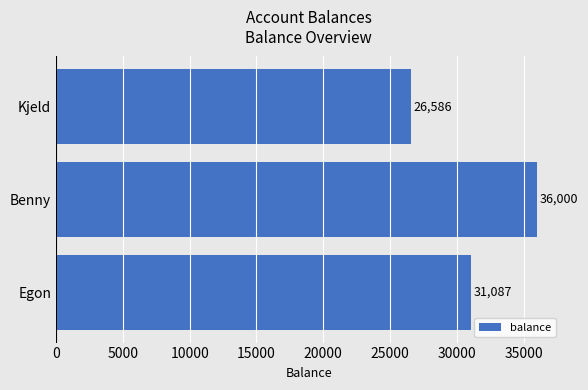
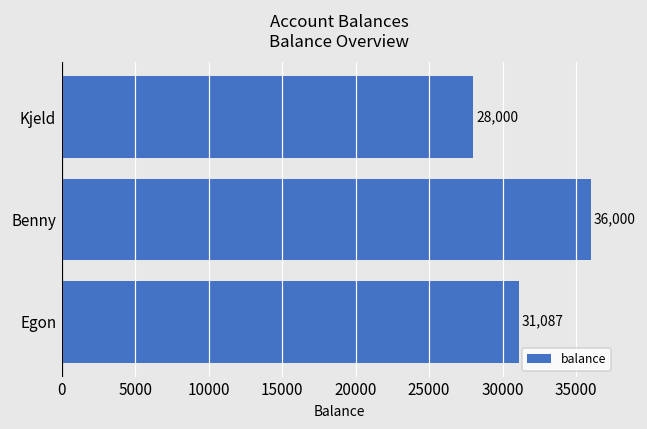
Kjeld: 26,586 -> 28,000
